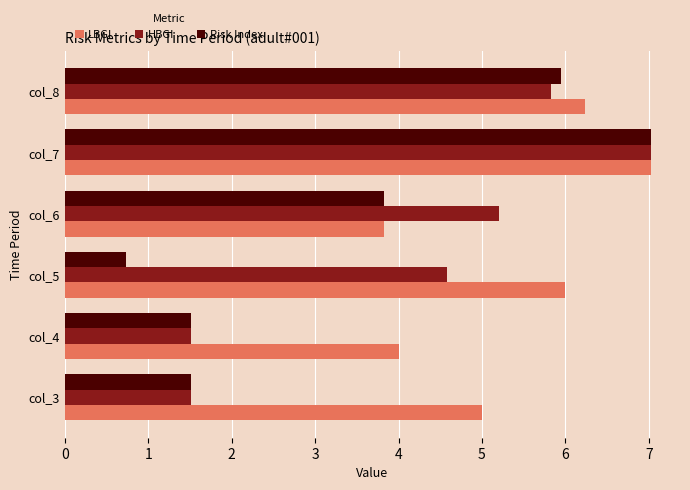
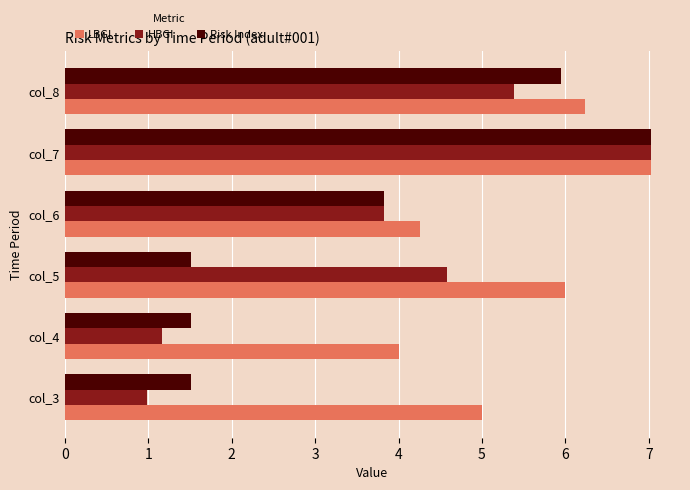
HBGI, col_8: 5.8 -> 5.4
HBGI, col_6: 5.2 -> 3.8
LBGI, col_6: 3.8 -> 4.3
Risk Index, col_5: 0.7 -> 1.5
HBGI, col_4: 1.5 -> 1.2
HBGI, col_3: 1.5 -> 1.0
